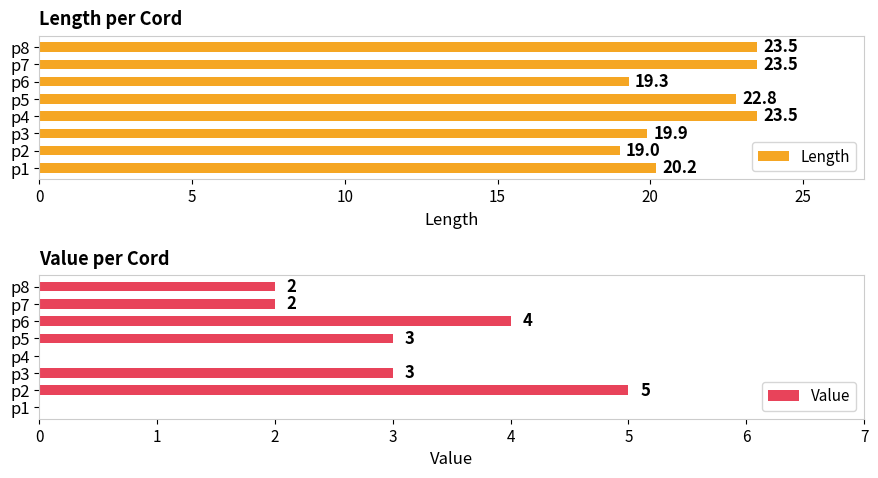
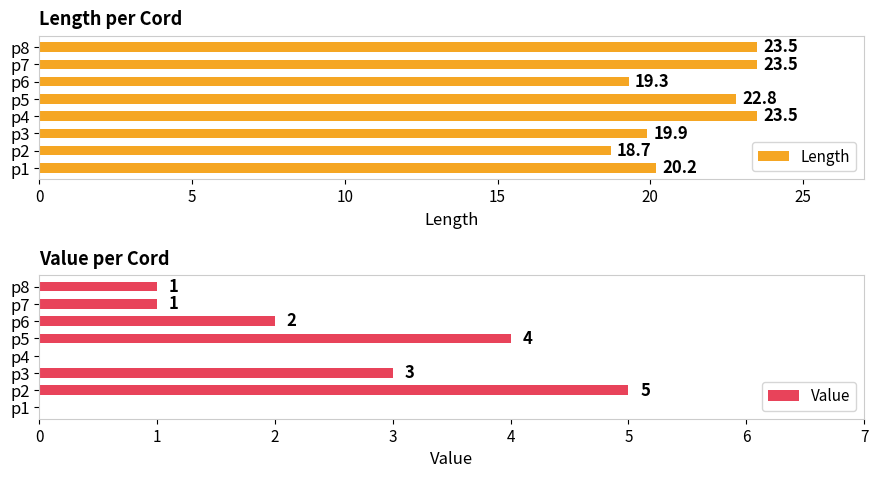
Length per Cord, p2: 19.0 -> 18.7
Value per Cord, p8: 2 -> 1
Value per Cord, p7: 2 -> 1
Value per Cord, p6: 4 -> 2
Value per Cord, p5: 3 -> 4
